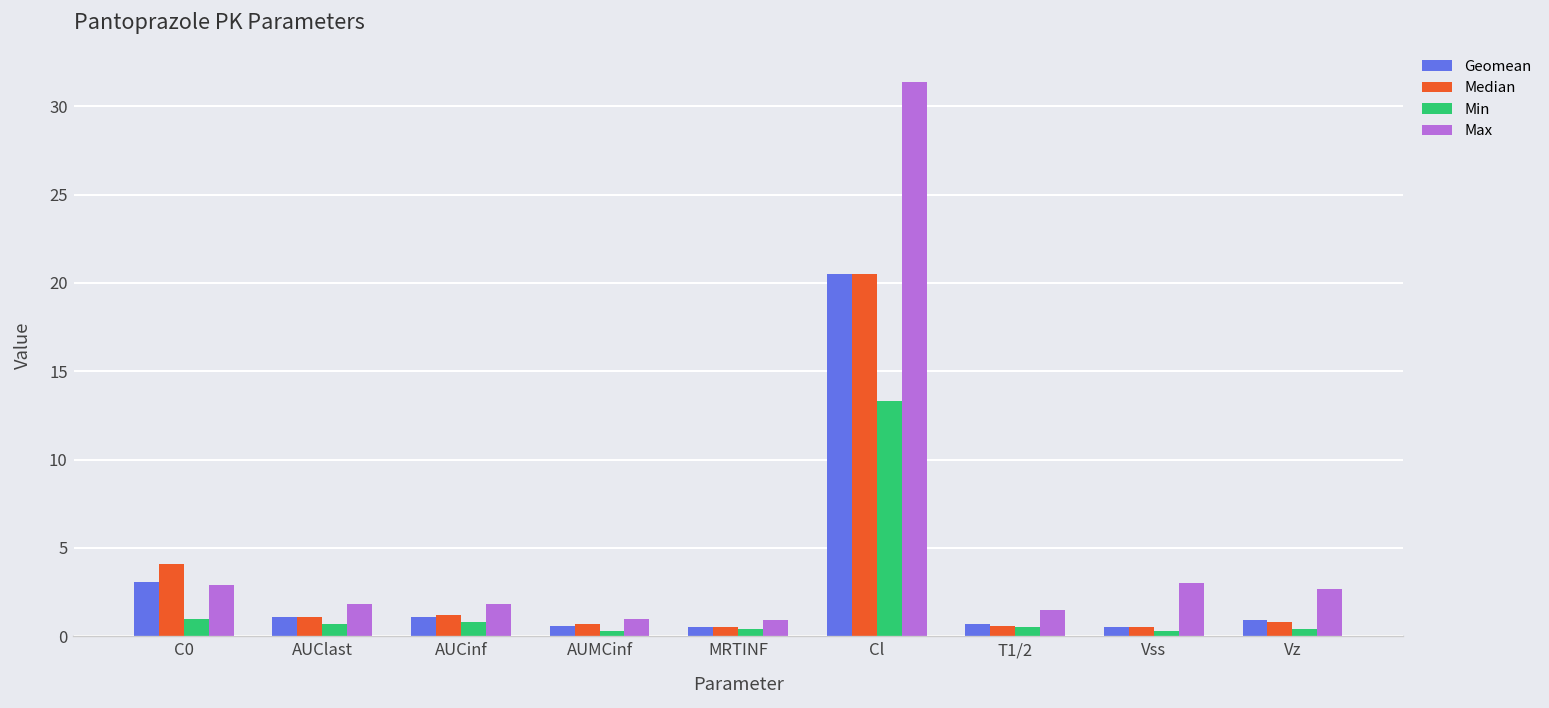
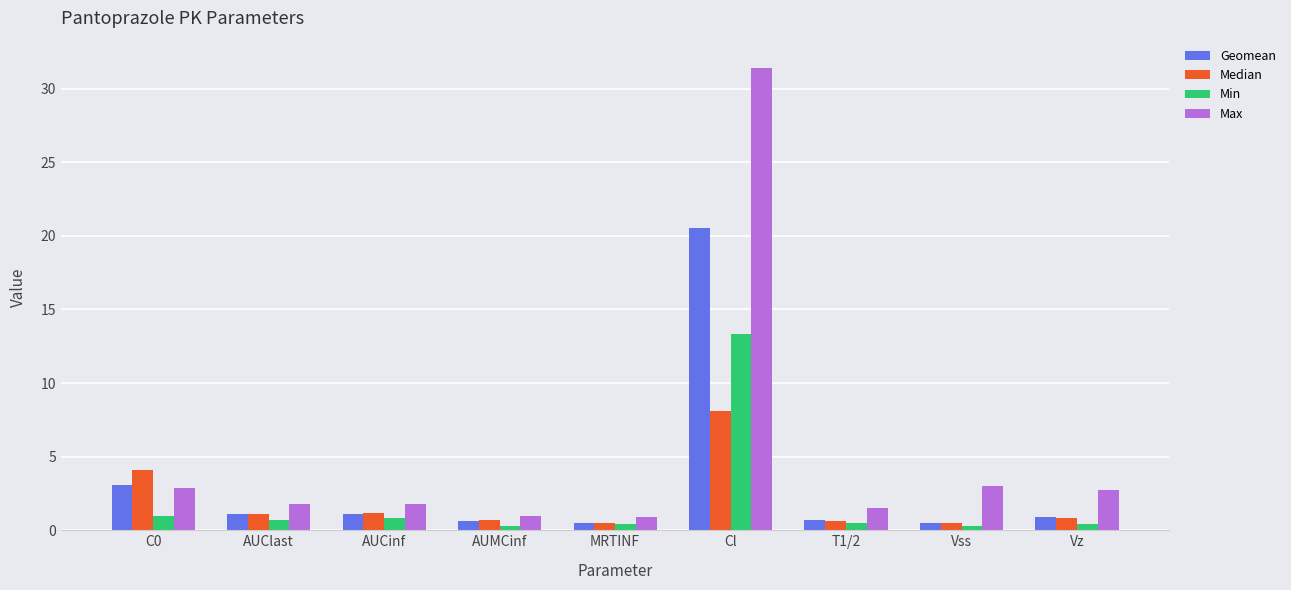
Median, Cl: 20.5 -> 8.1
